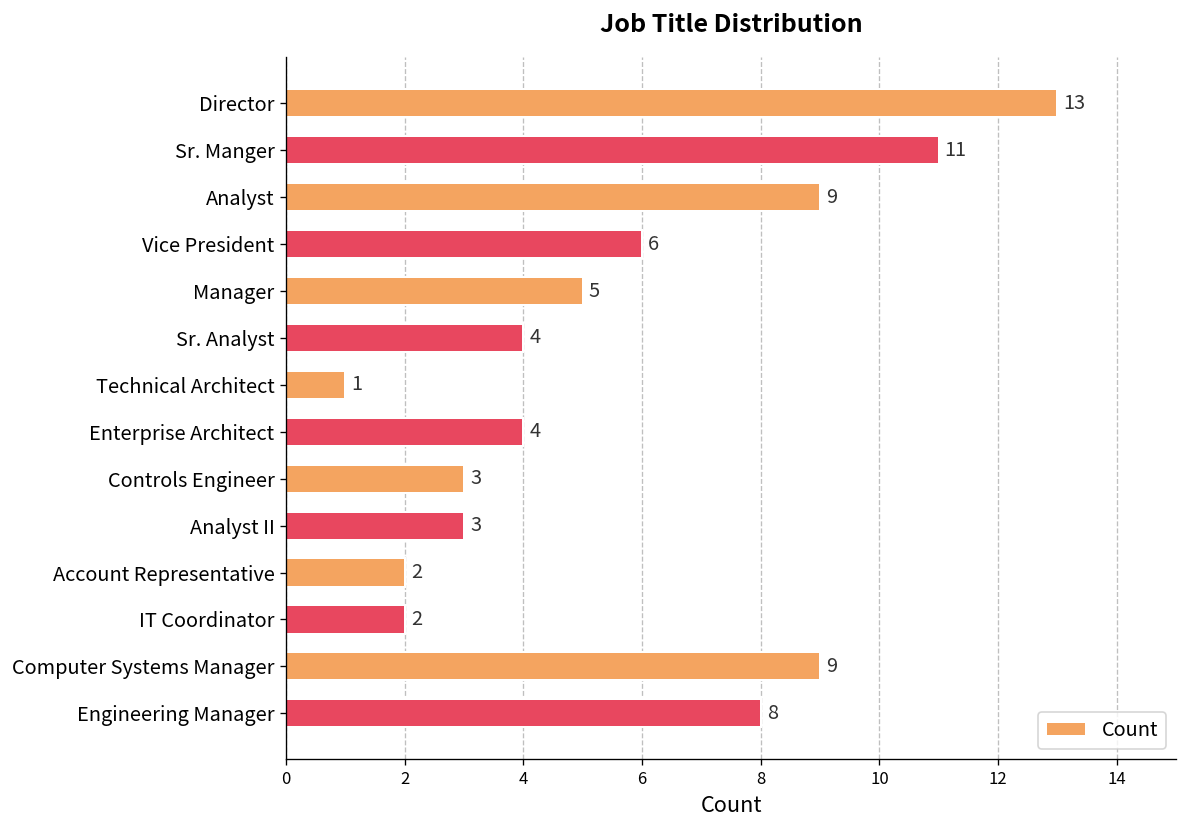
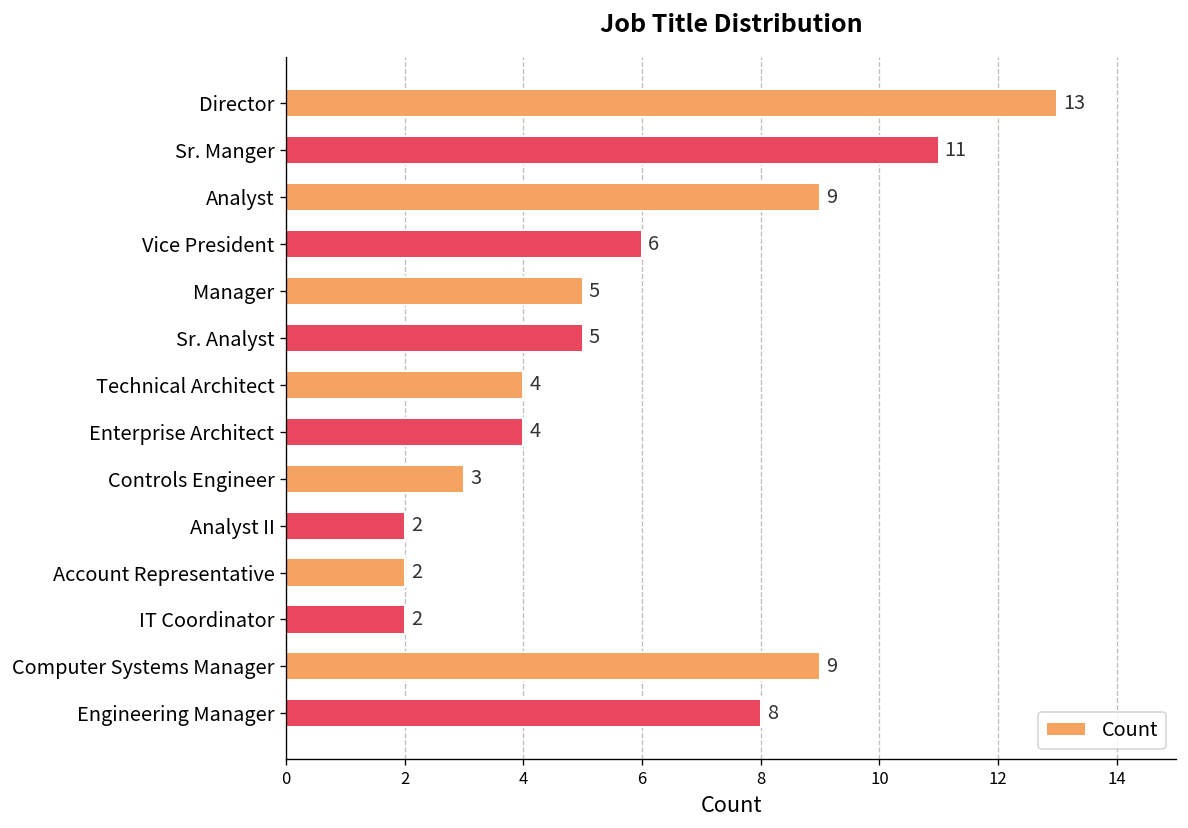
Sr. Analyst: 4 -> 5
Technical Architect: 1 -> 4
Analyst II: 3 -> 2
